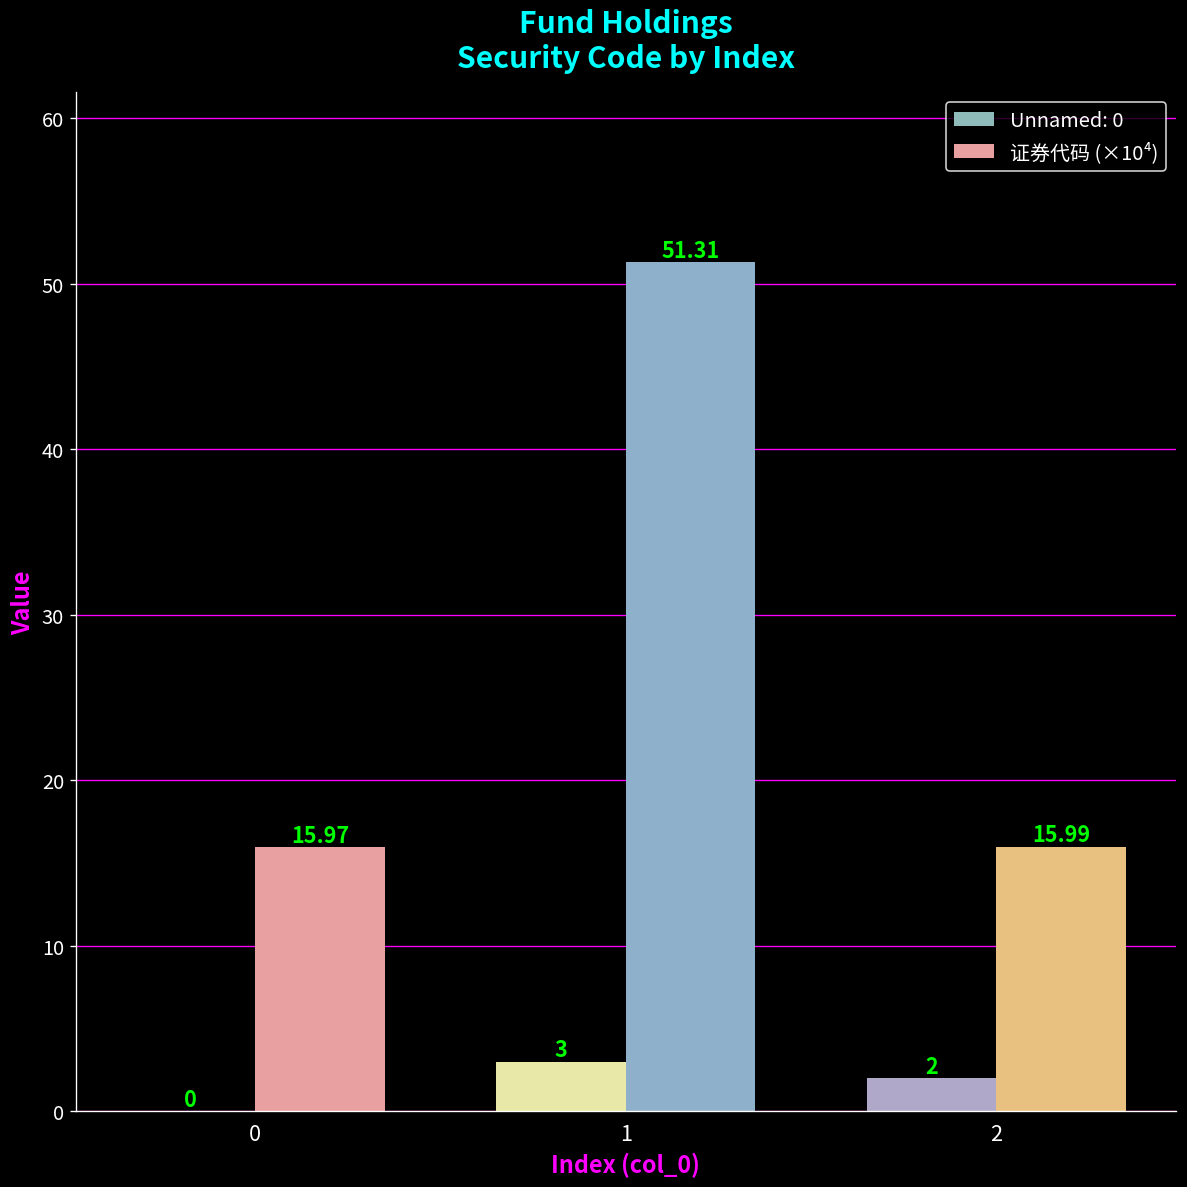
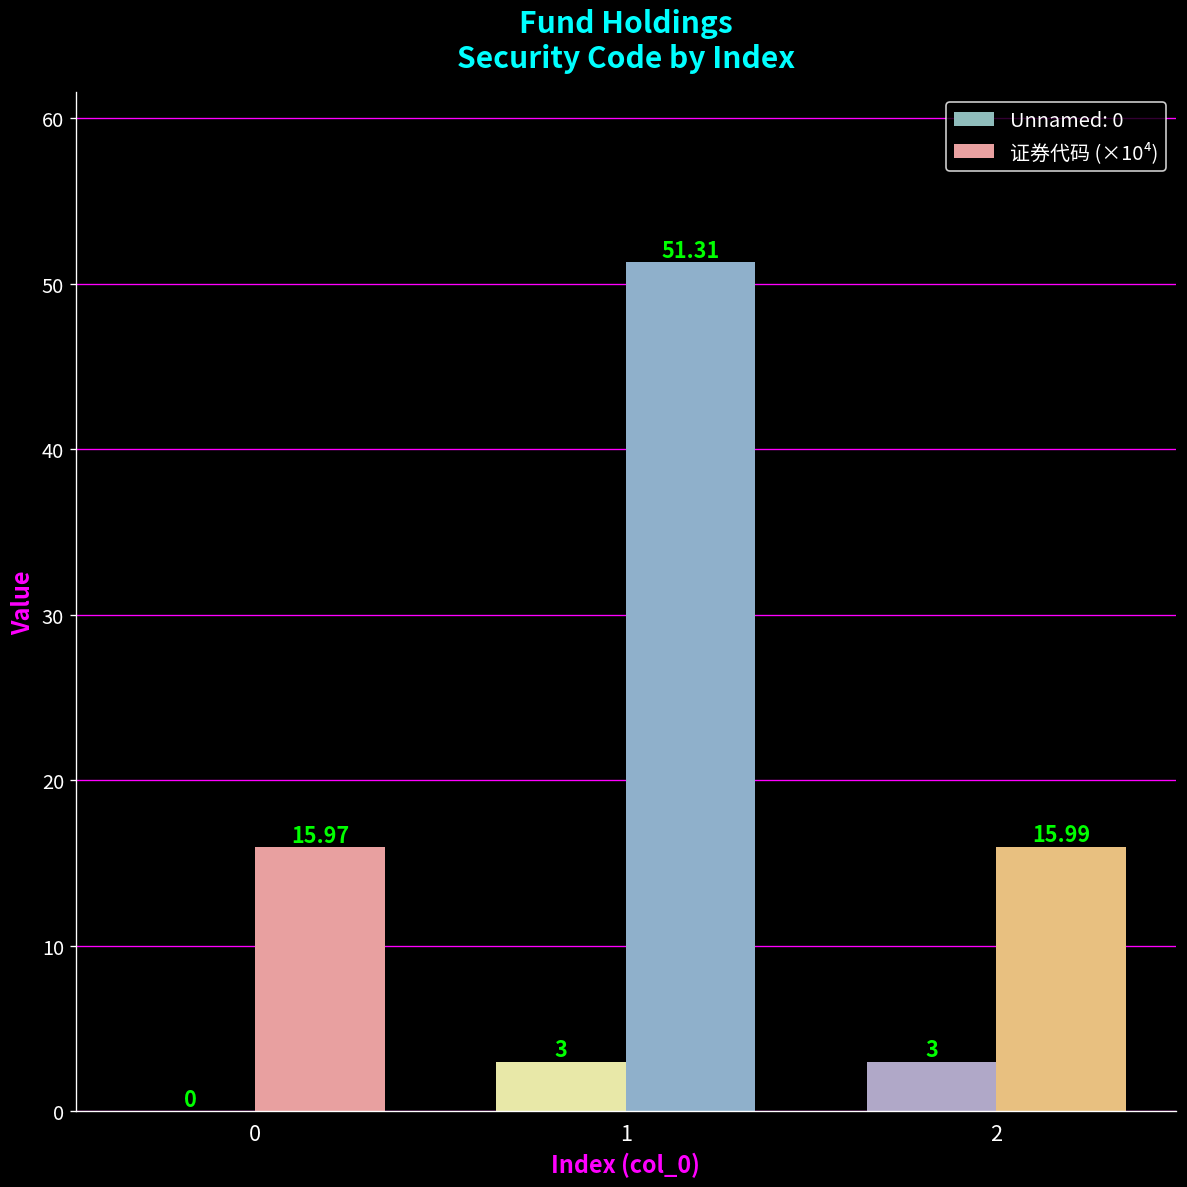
Unnamed: 0, 2: 2 -> 3
